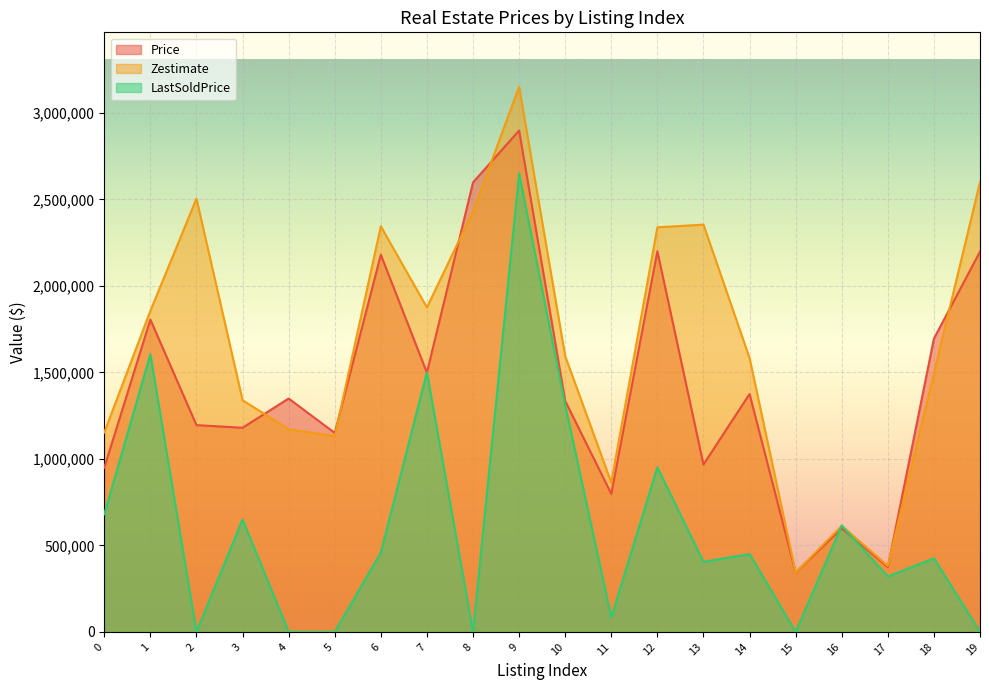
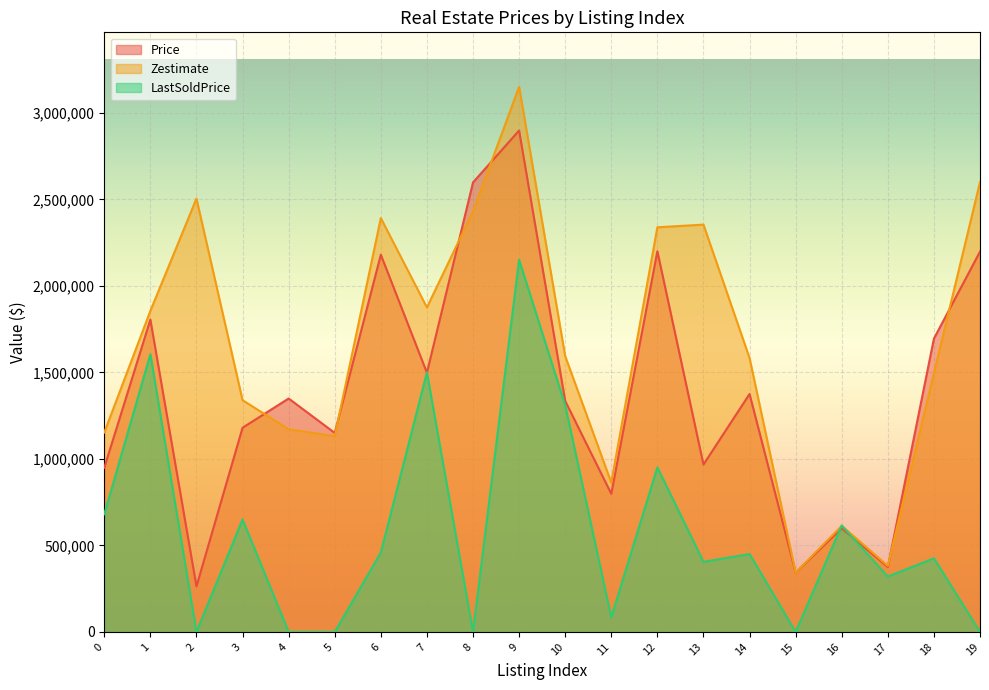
Price, 2: 1,200,000 -> 260,000
Zestimate, 6: 2,340,000 -> 2,390,000
LastSoldPrice, 9: 2,650,000 -> 2,150,000
